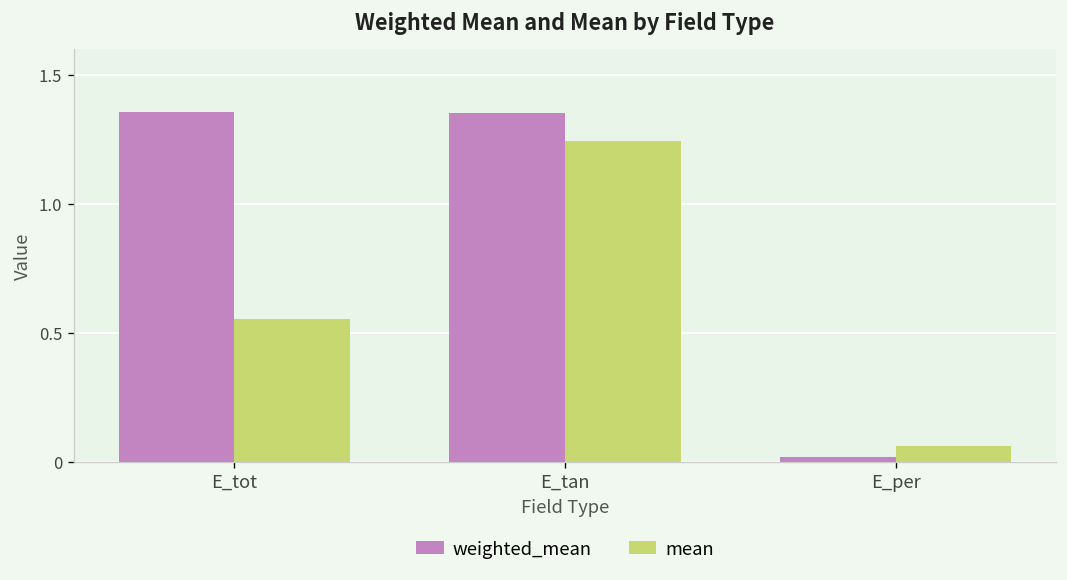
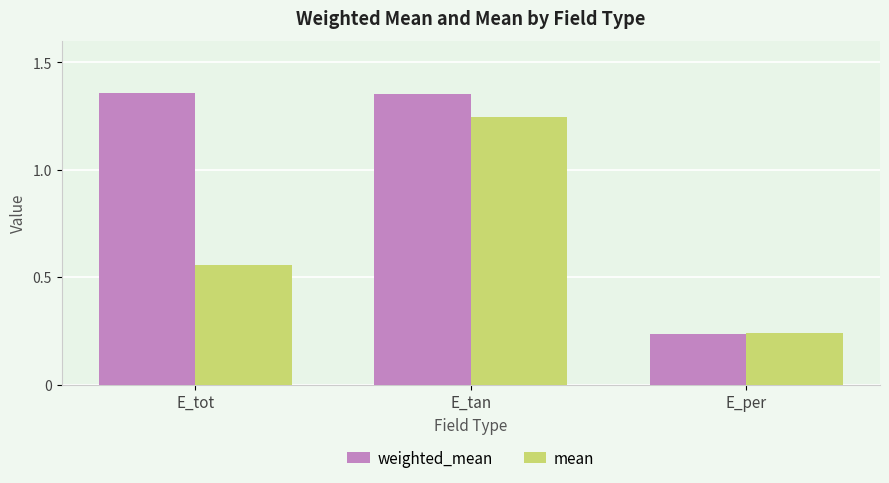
weighted_mean, E_per: 0.02 -> 0.23
mean, E_per: 0.06 -> 0.24
